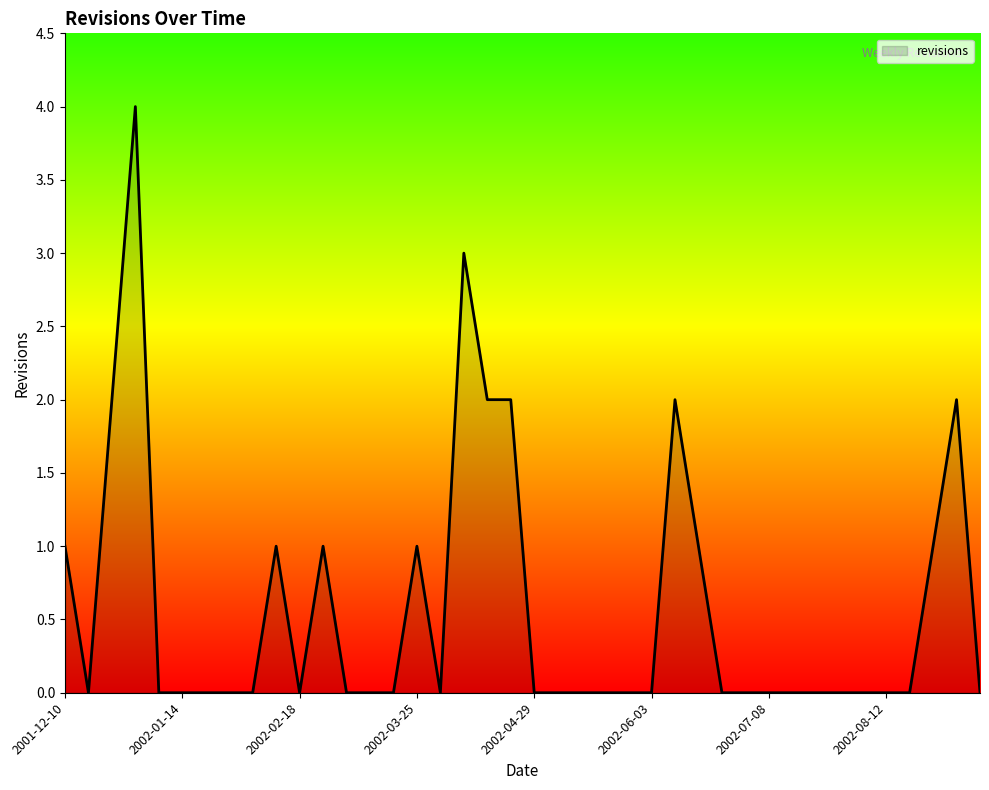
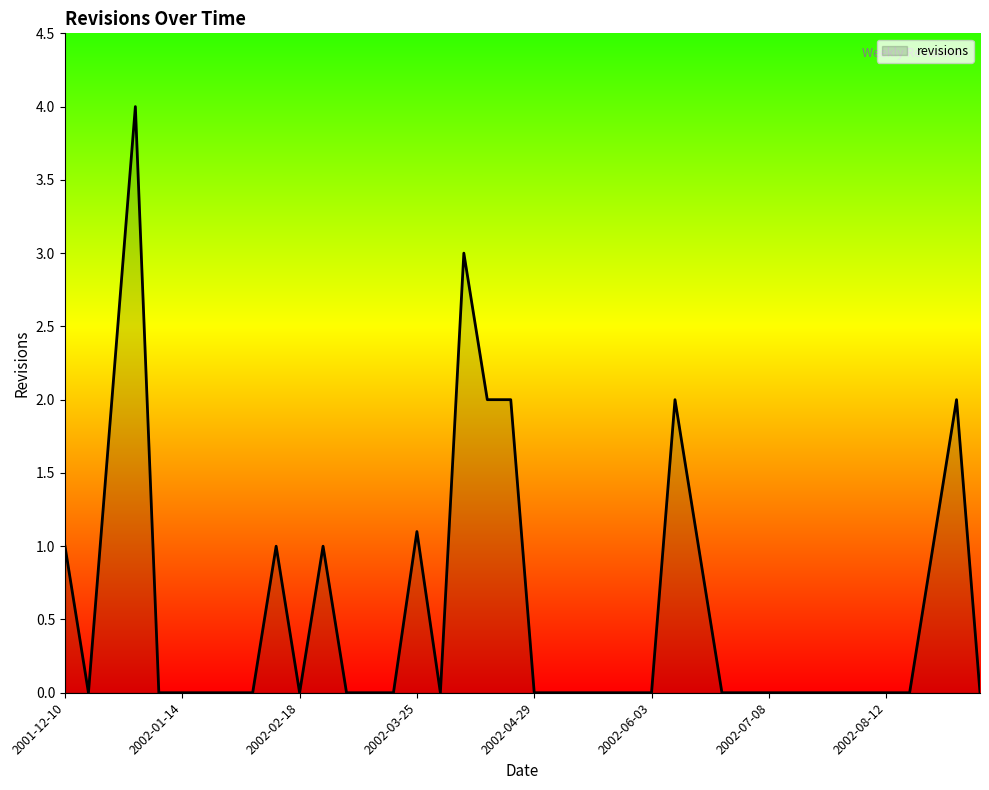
2002-03-25: 1.0 -> 1.1
